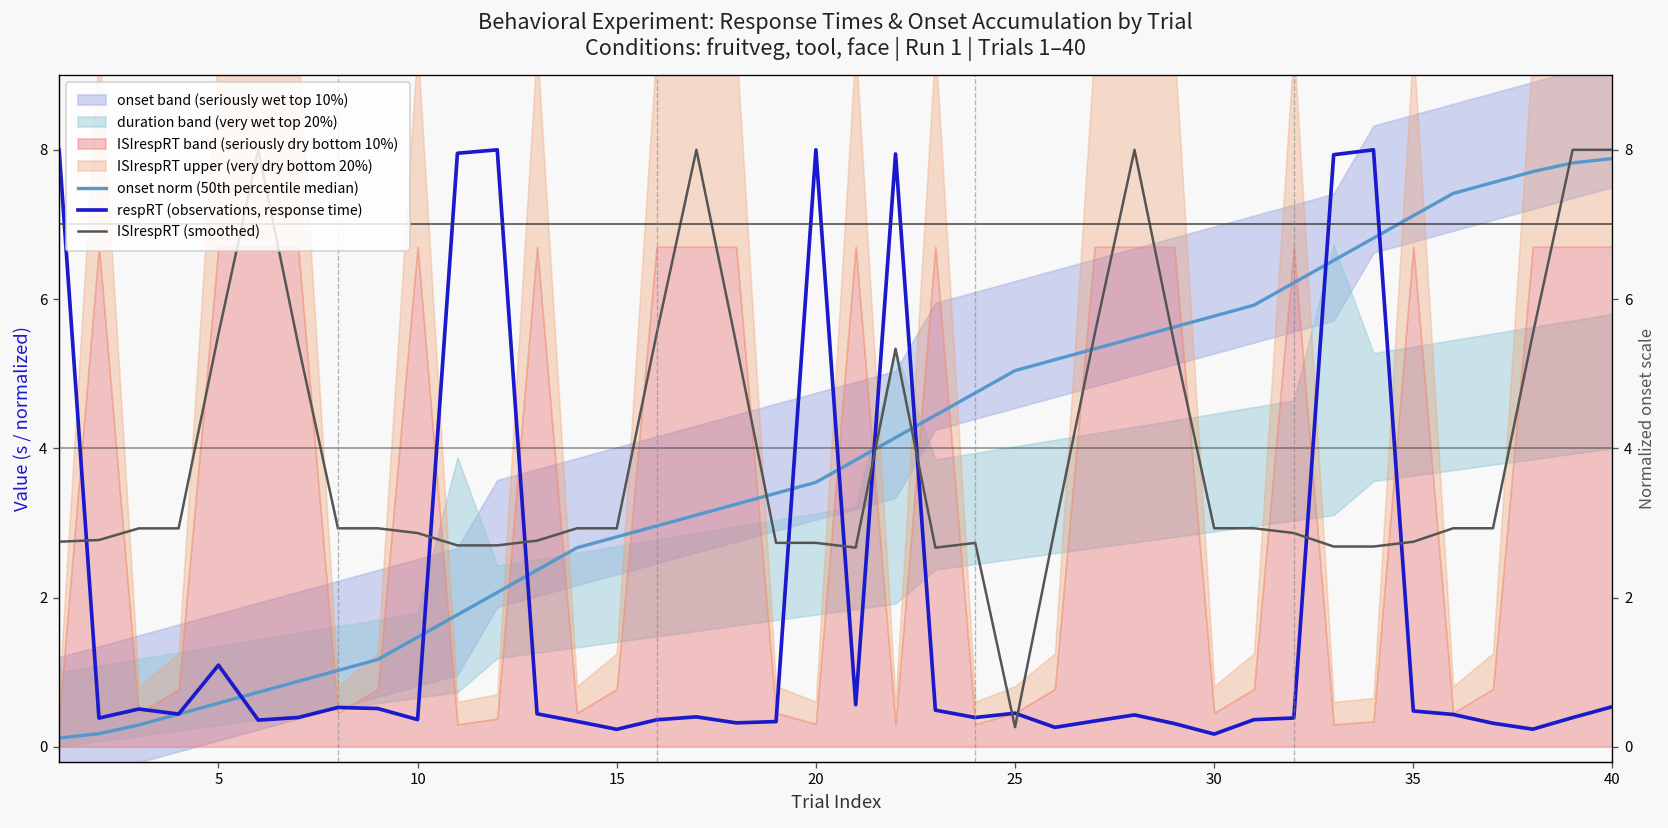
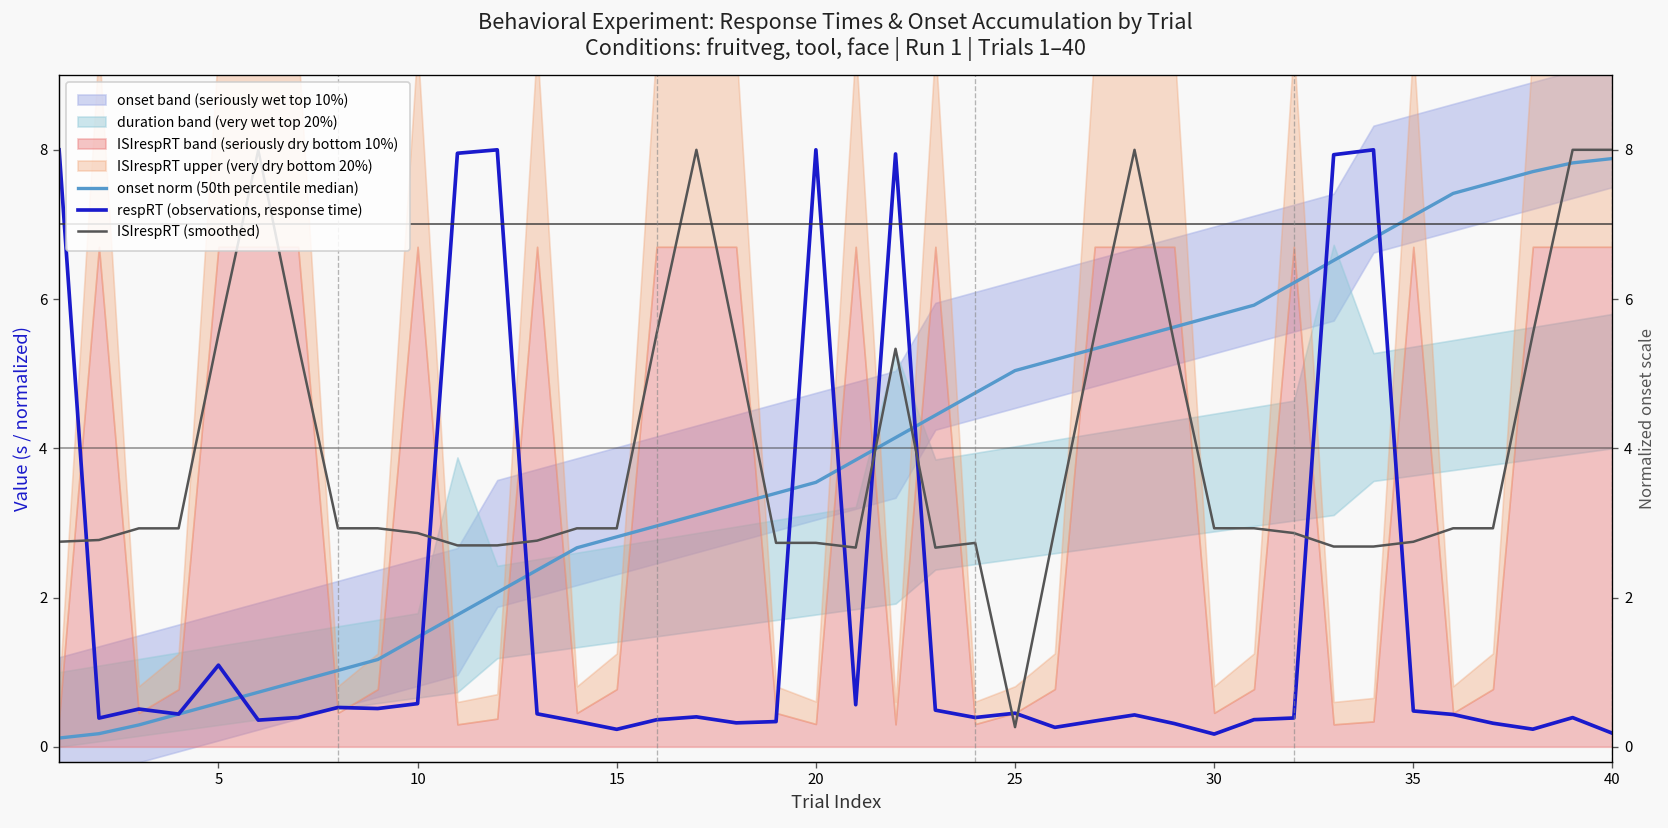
respRT (observations, response time), 10: 0.4 -> 0.6
respRT (observations, response time), 40: 0.5 -> 0.2
